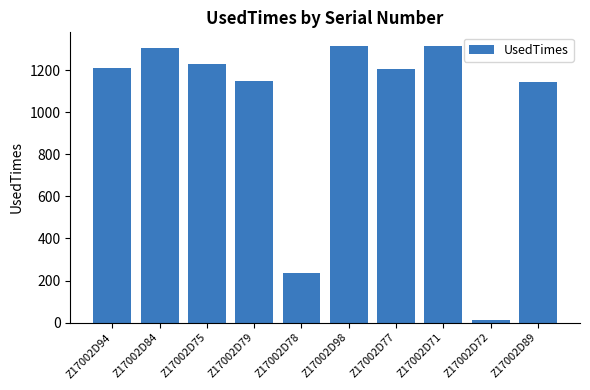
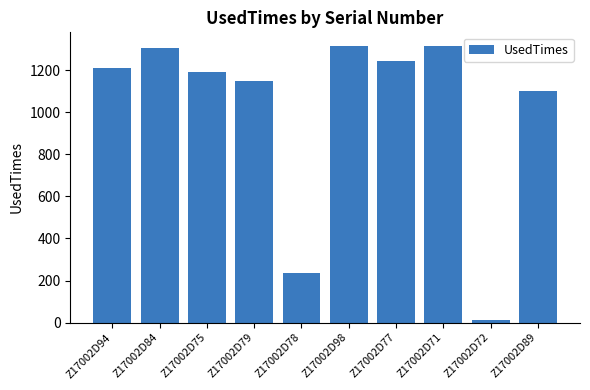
Z17002D75: 1230 -> 1190
Z17002D77: 1210 -> 1250
Z17002D89: 1150 -> 1100
